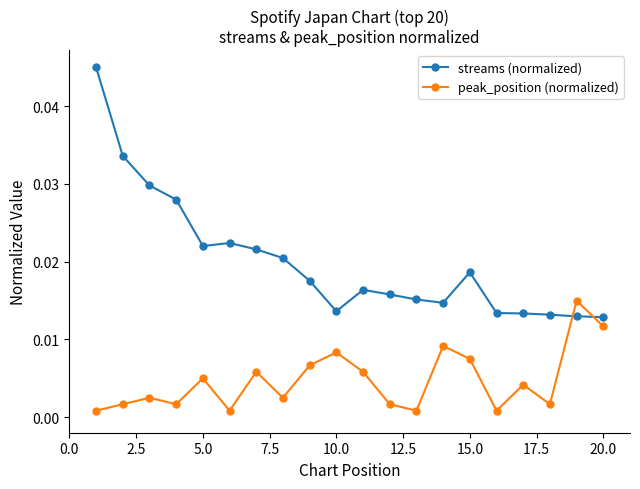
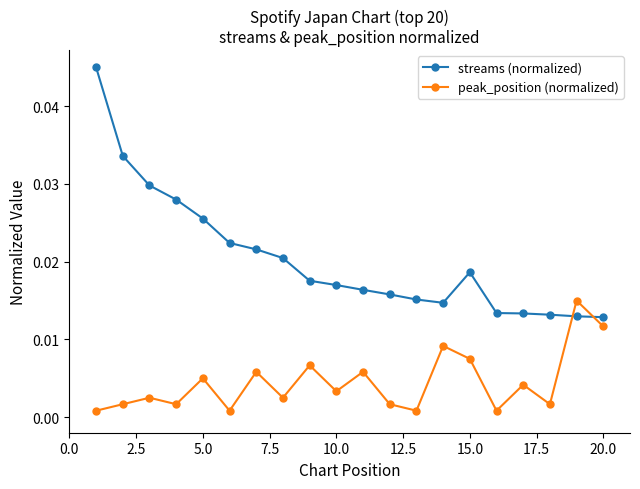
streams (normalized), 5.0: 0.022 -> 0.026
streams (normalized), 10.0: 0.014 -> 0.017
peak_position (normalized), 10.0: 0.008 -> 0.003
